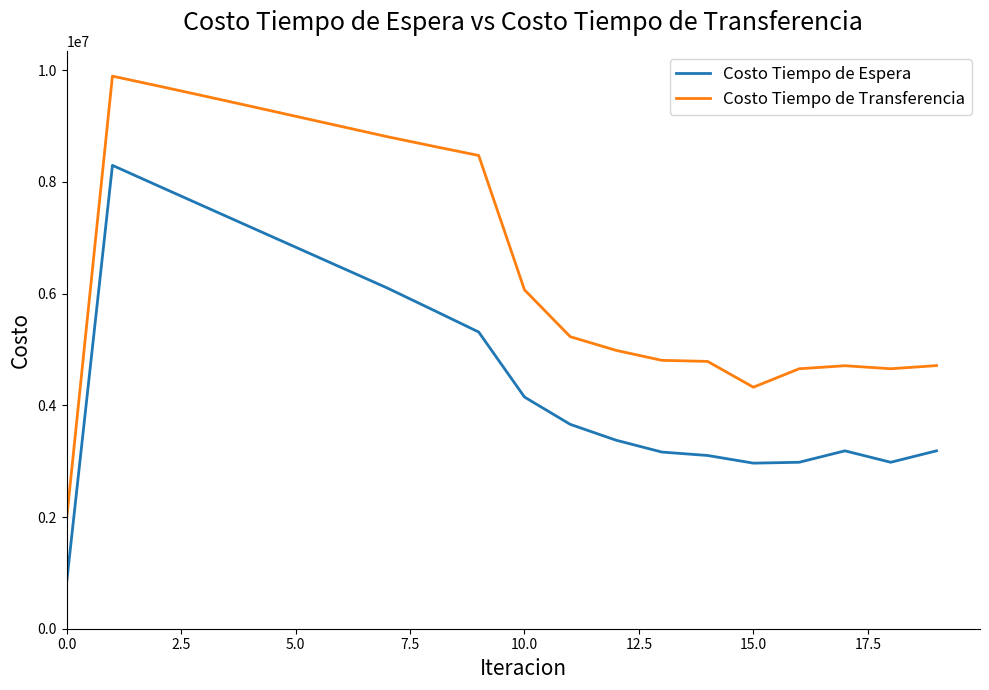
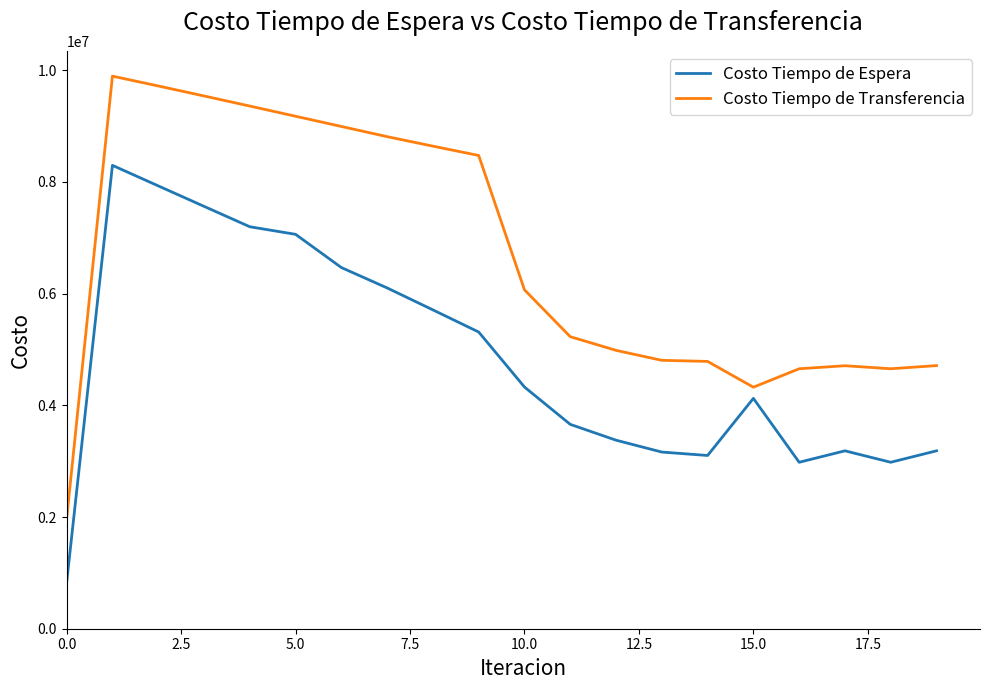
Costo Tiempo de Espera, 5.0: 6800000 -> 7100000
Costo Tiempo de Espera, 10.0: 4100000 -> 4300000
Costo Tiempo de Espera, 15.0: 3000000 -> 4100000
